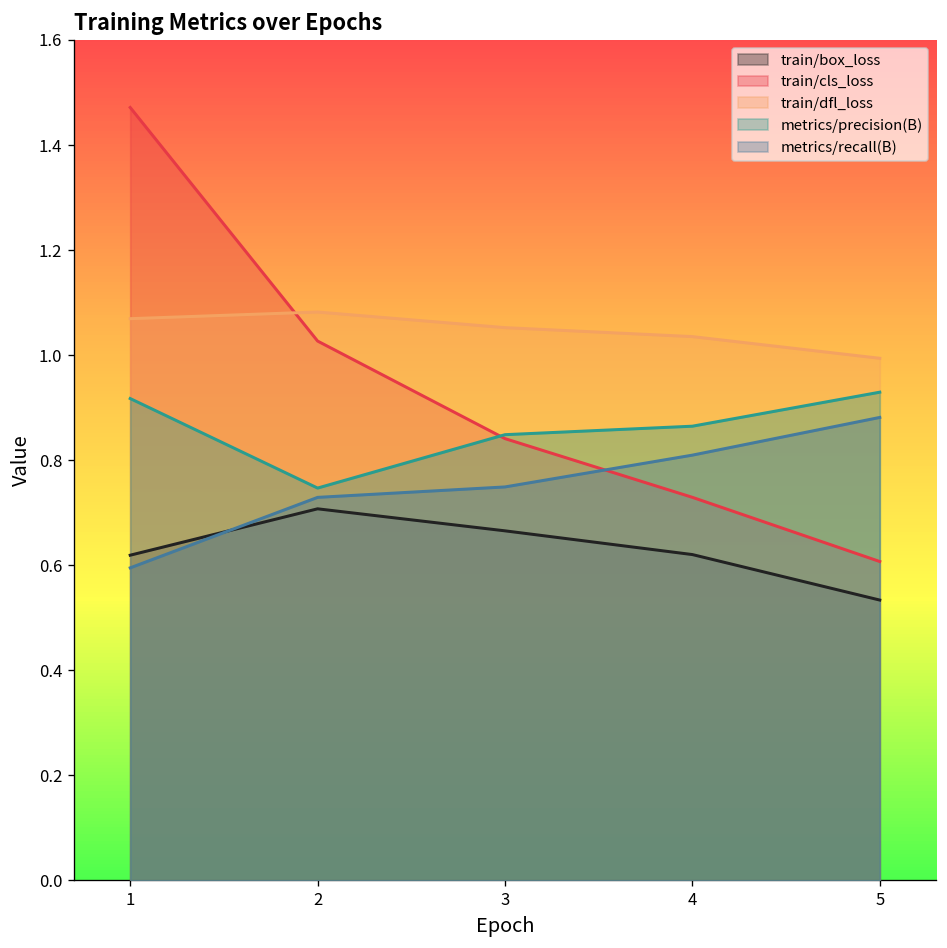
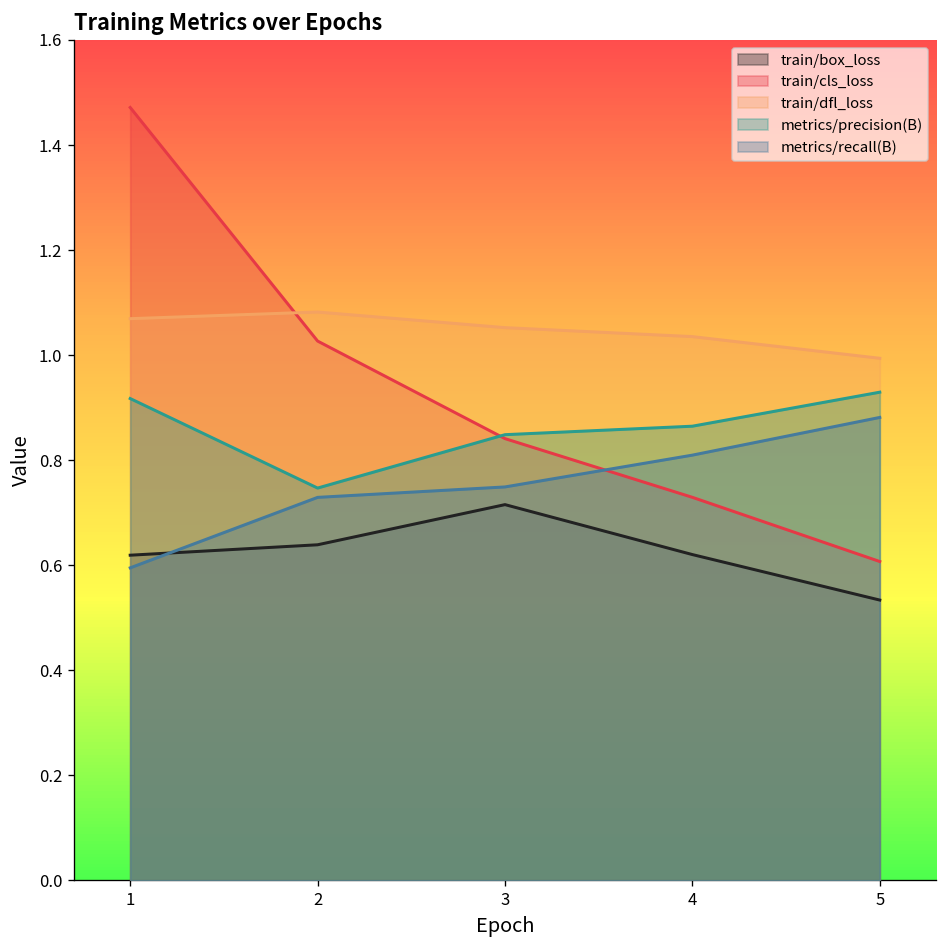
train/box_loss, 2: 0.71 -> 0.64
train/box_loss, 3: 0.67 -> 0.72
